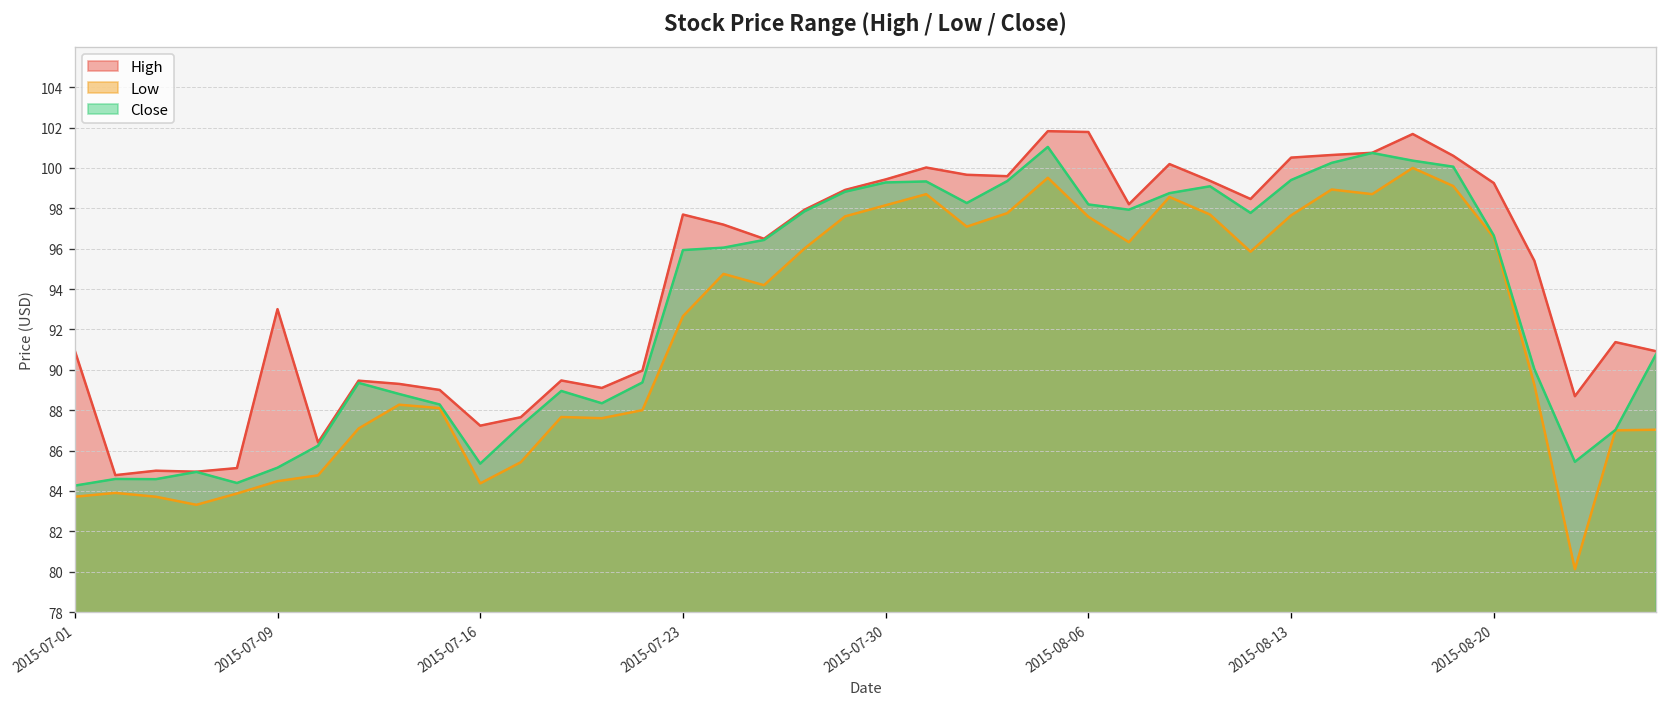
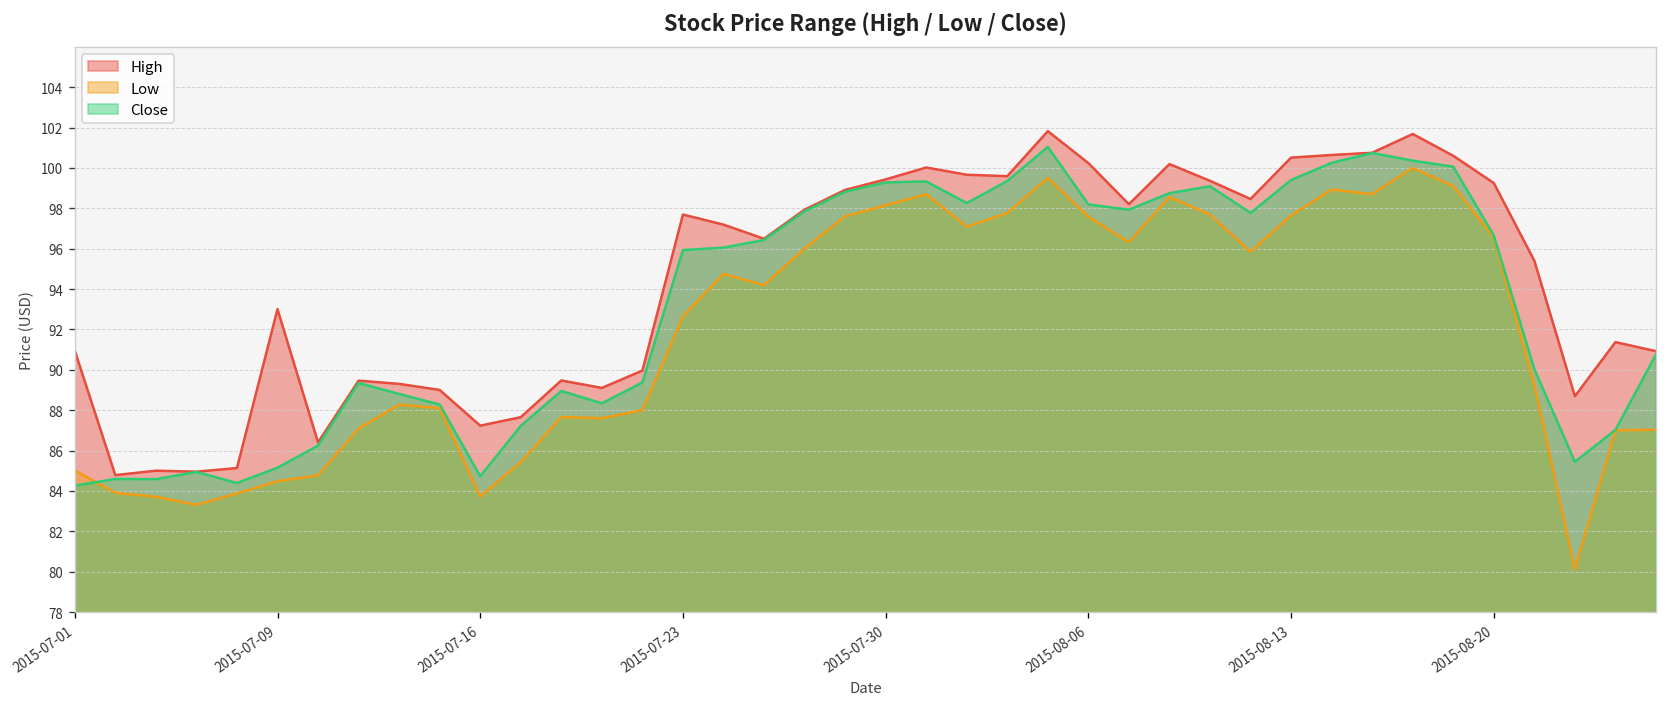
Low, 2015-07-01: 83.7 -> 85.0
Low, 2015-07-16: 84.4 -> 83.7
Close, 2015-07-16: 85.3 -> 84.7
High, 2015-08-06: 101.8 -> 100.2
